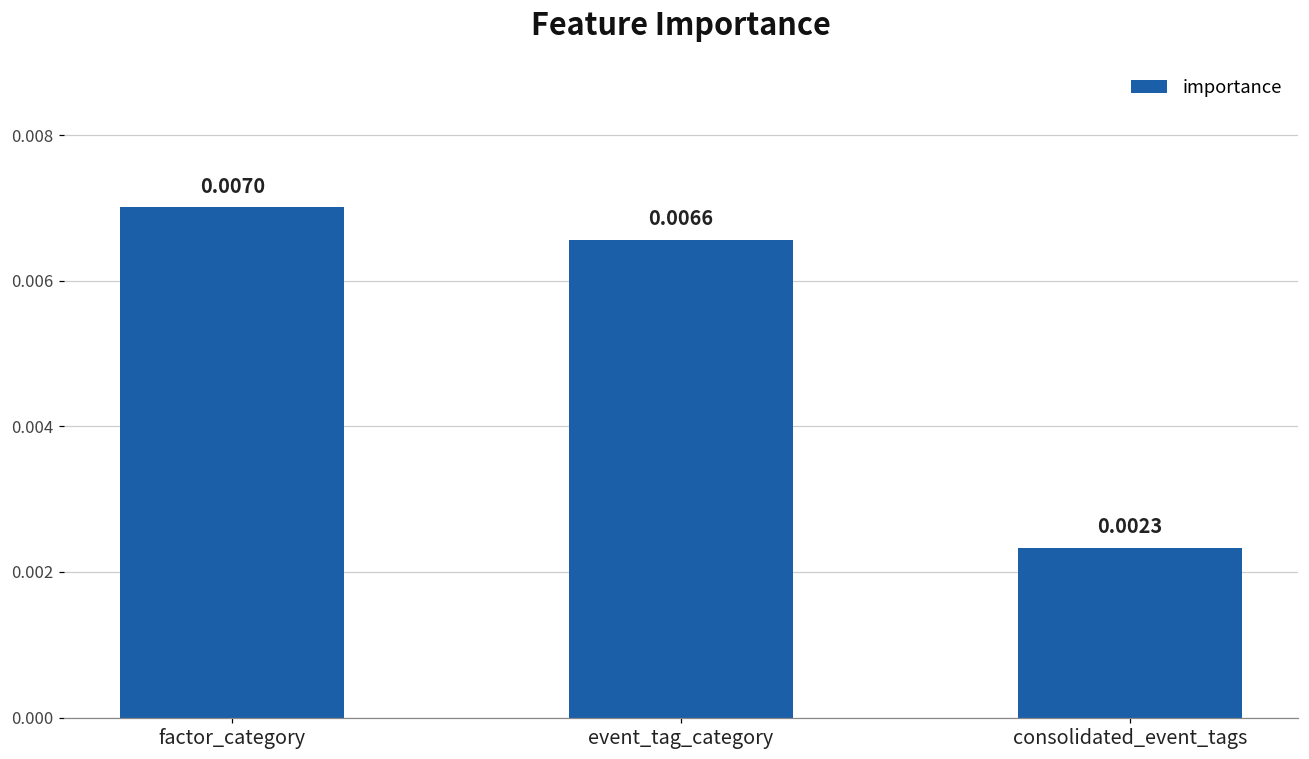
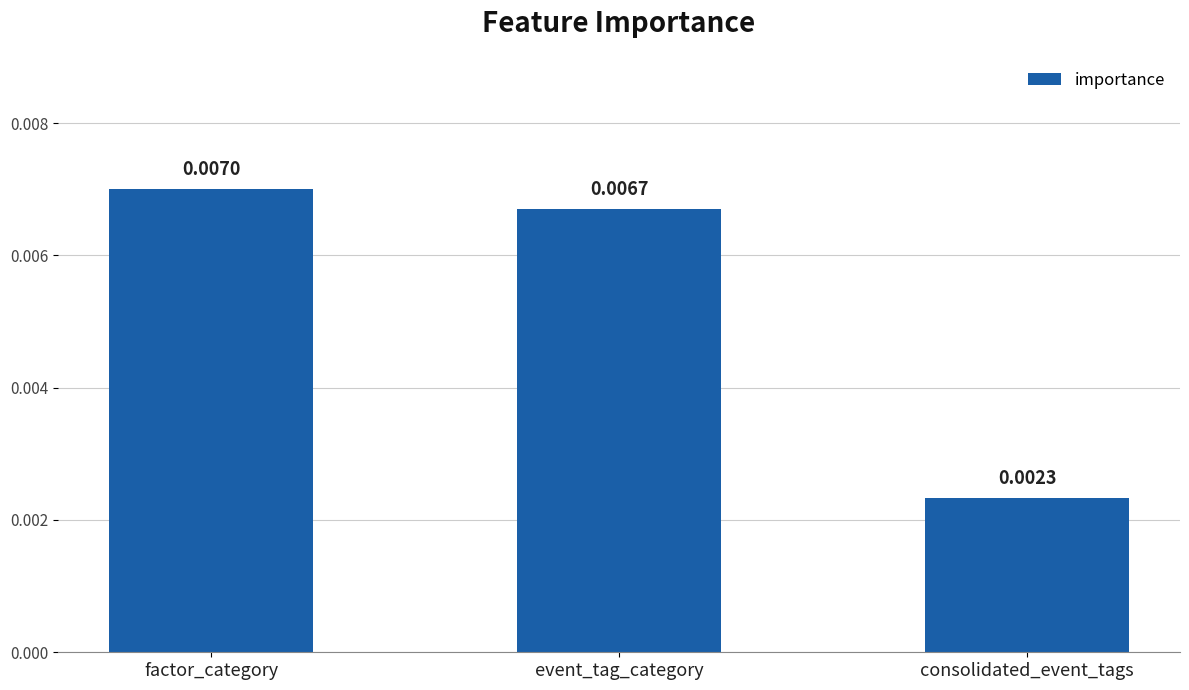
event_tag_category: 0.0066 -> 0.0067
